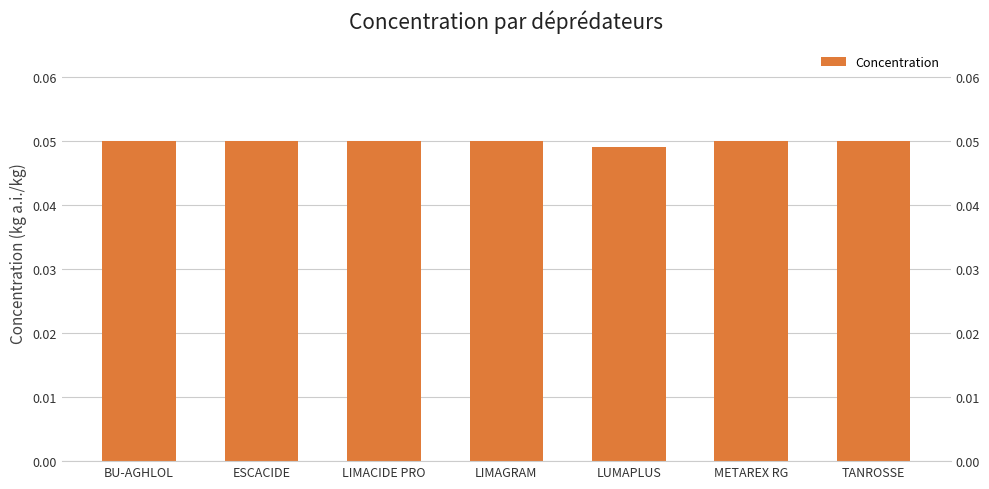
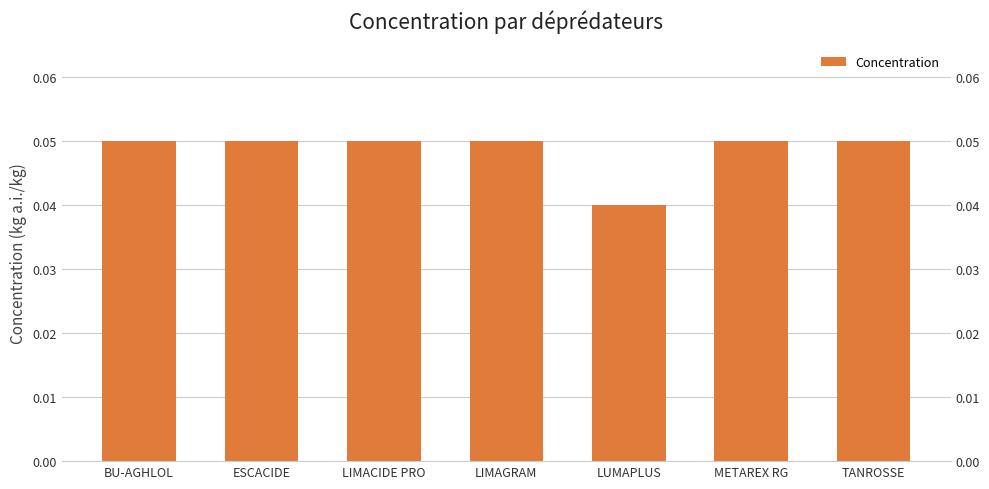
LUMAPLUS: 0.049 -> 0.040
